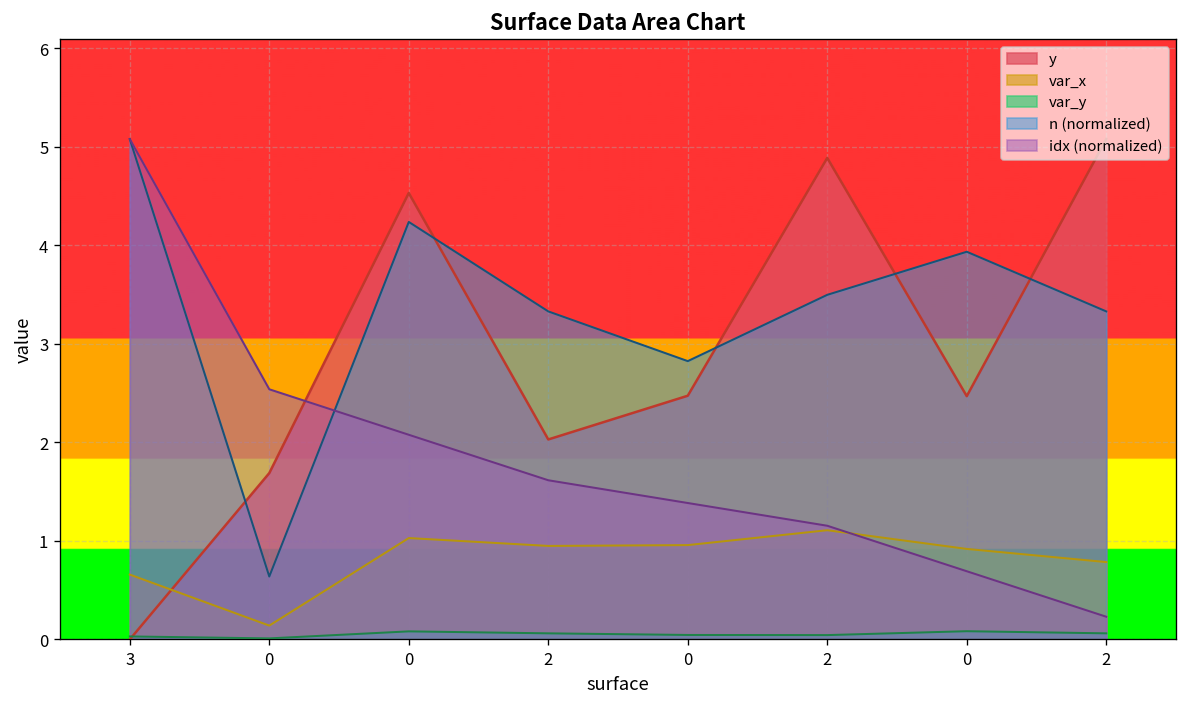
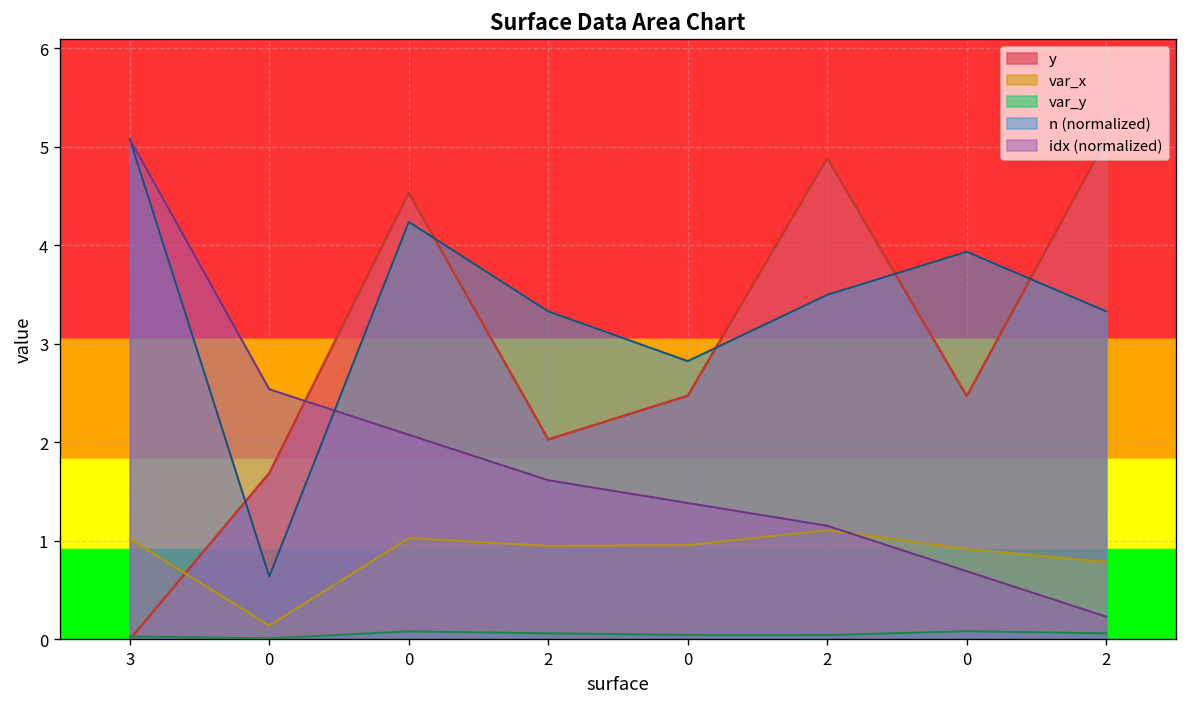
var_x, 3: 0.7 -> 1.0
